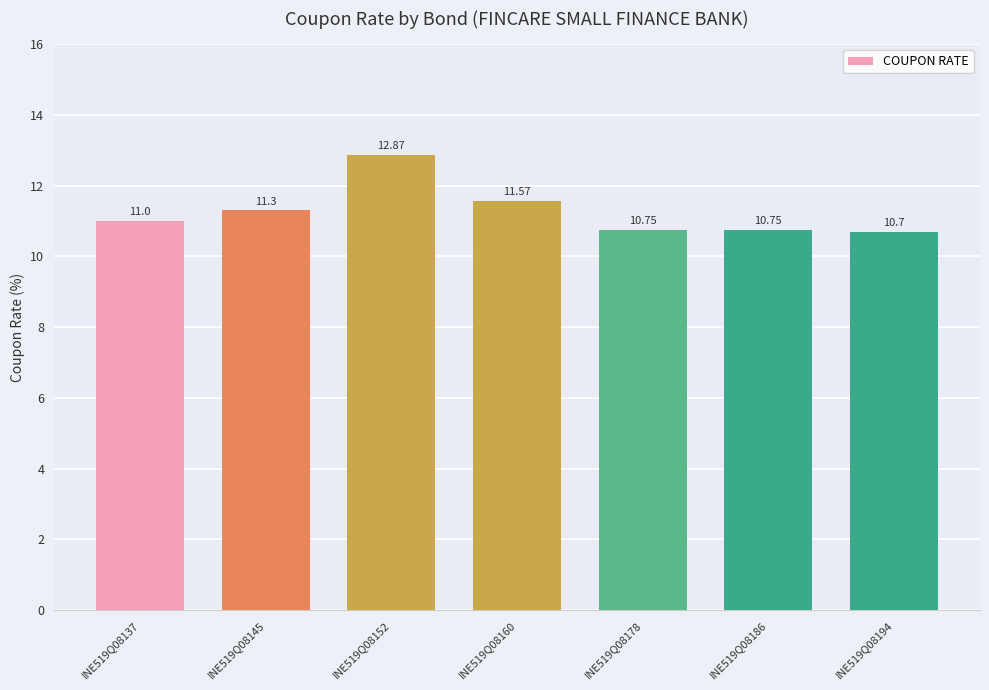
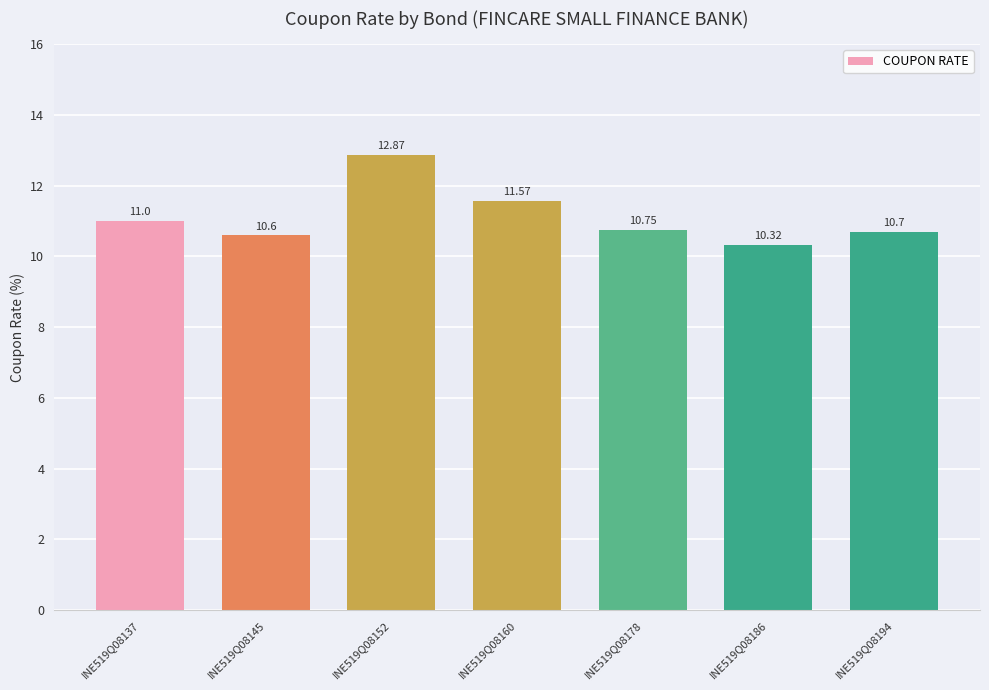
INE519Q08145: 11.3 -> 10.6
INE519Q08186: 10.75 -> 10.32
